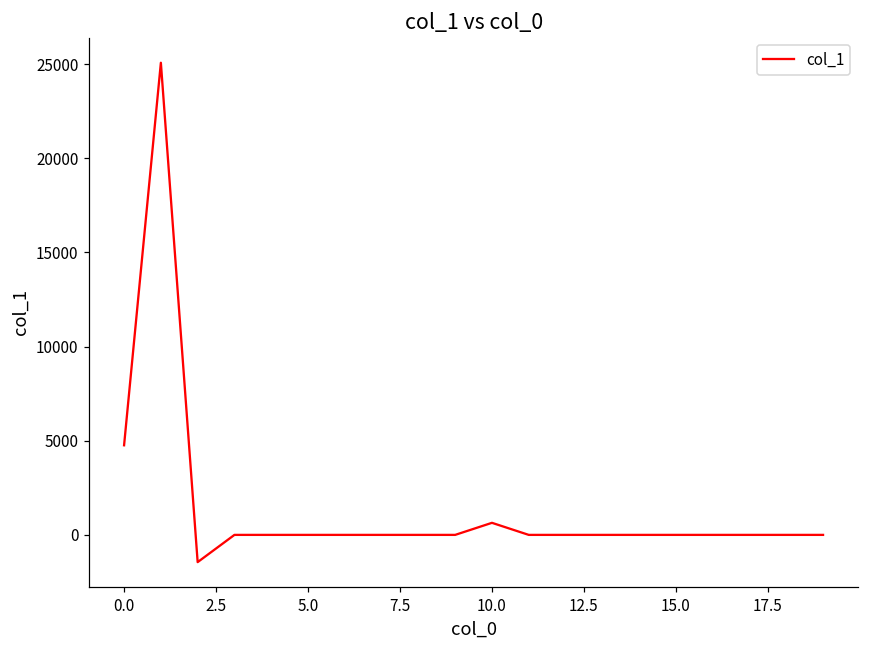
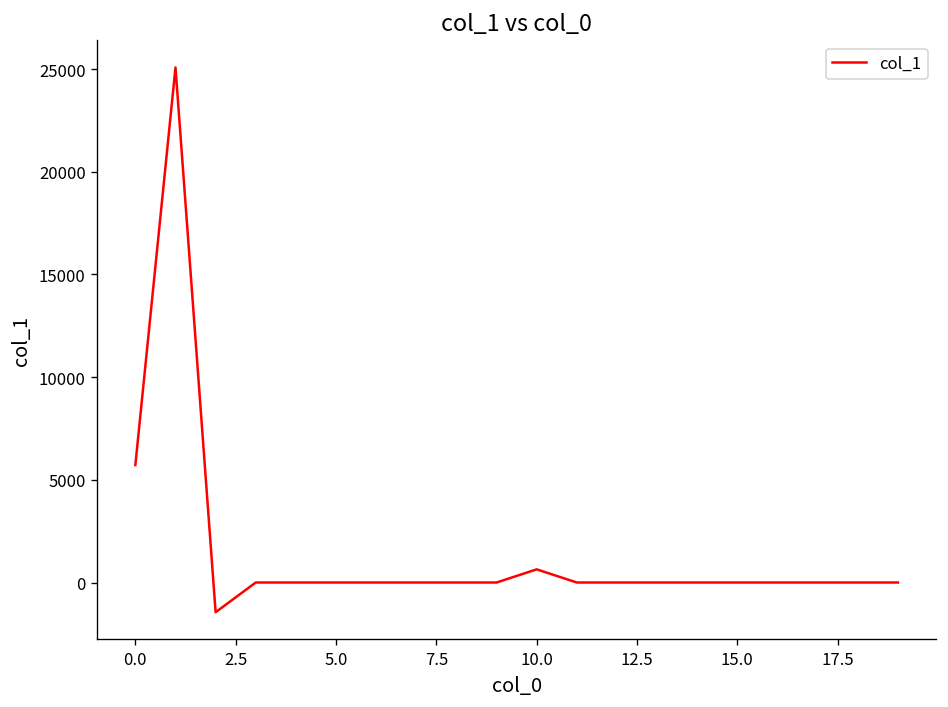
0.0: 4800 -> 5700
